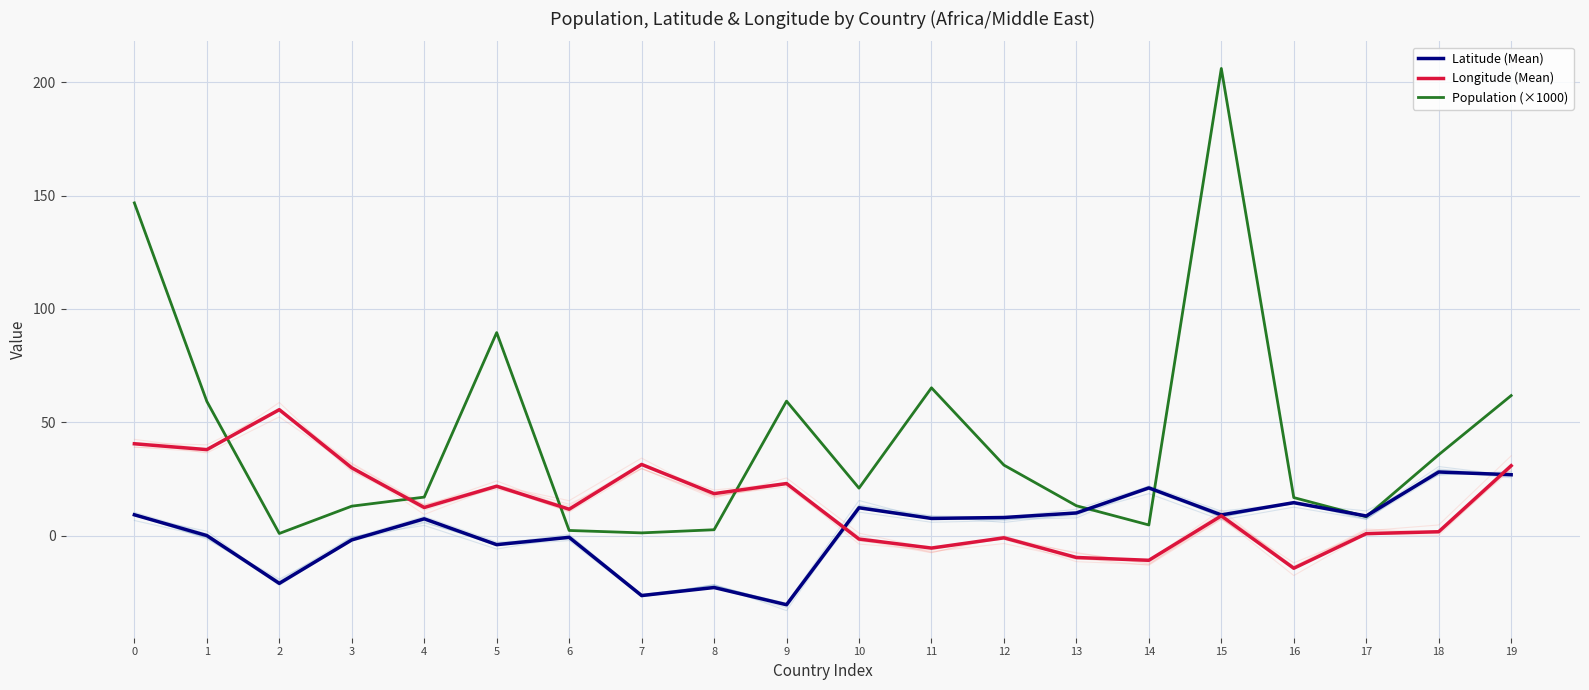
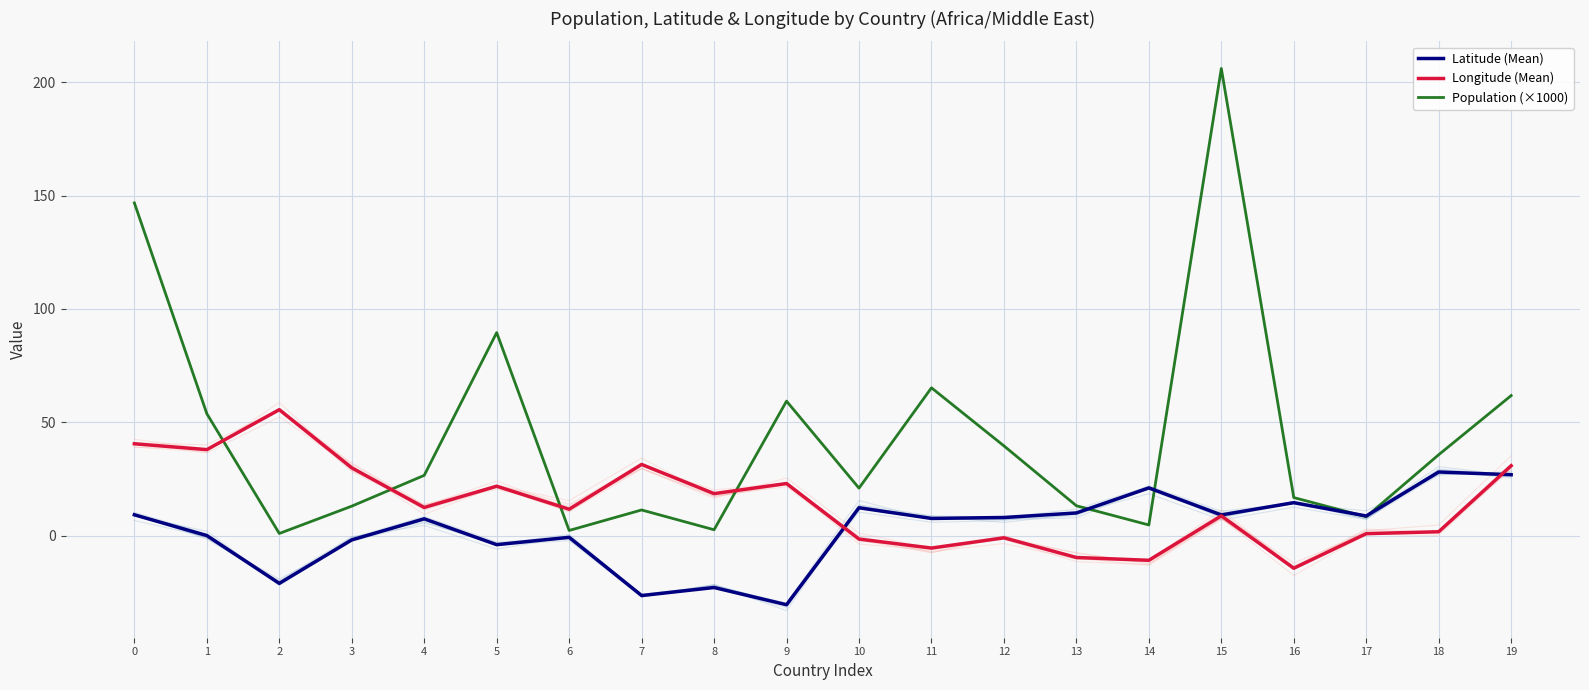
Population (×1000), 1: 59 -> 54
Population (×1000), 4: 17 -> 27
Population (×1000), 7: 1 -> 11
Population (×1000), 12: 31 -> 40
